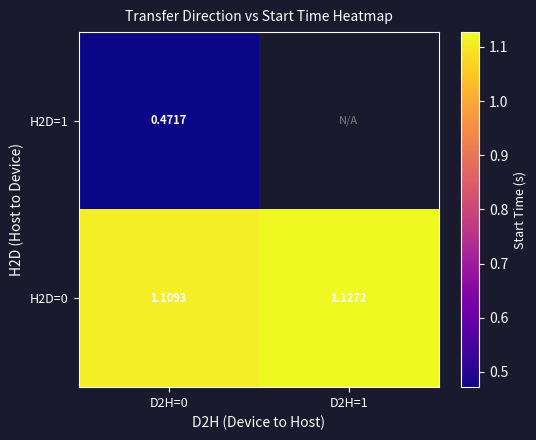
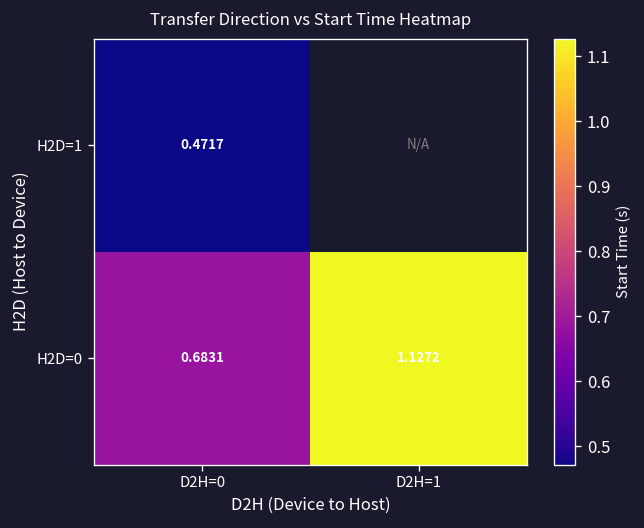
H2D=0, D2H=0: 1.1093 -> 0.6831
